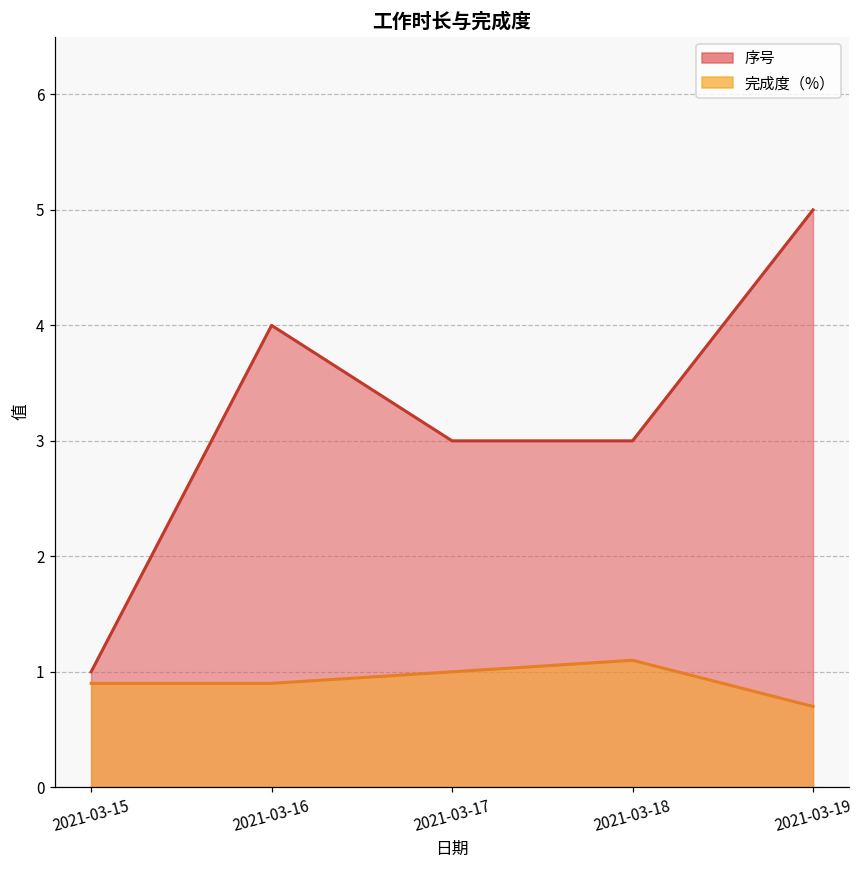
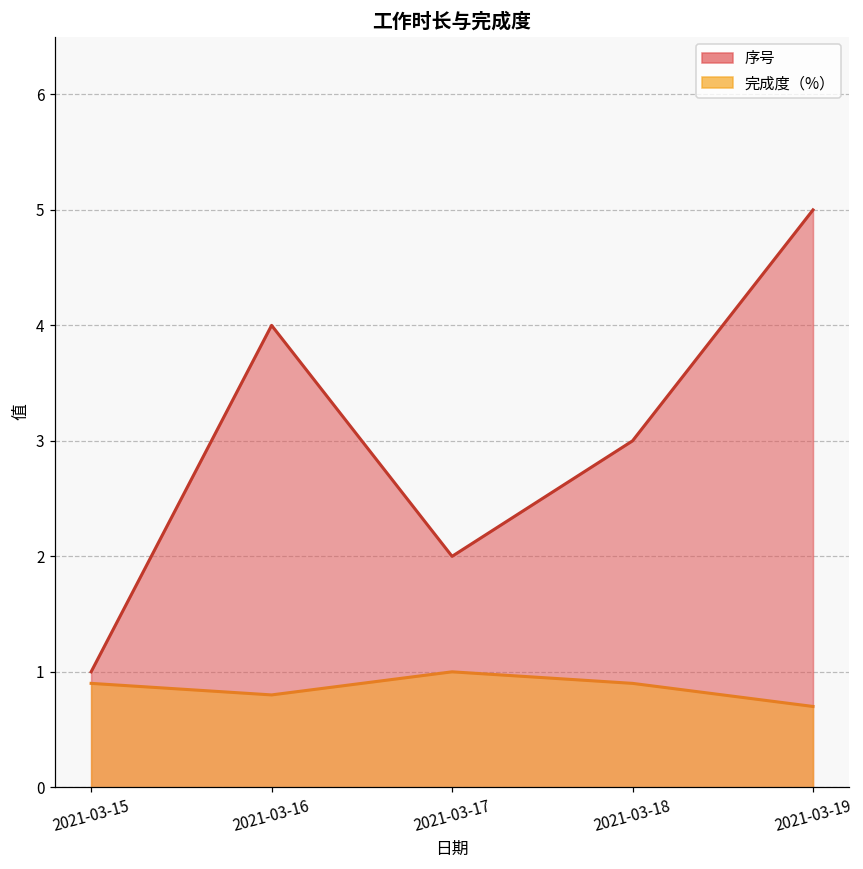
完成度（%）, 2021-03-16: 0.9 -> 0.8
序号, 2021-03-17: 3 -> 2
完成度（%）, 2021-03-18: 1.1 -> 0.9
